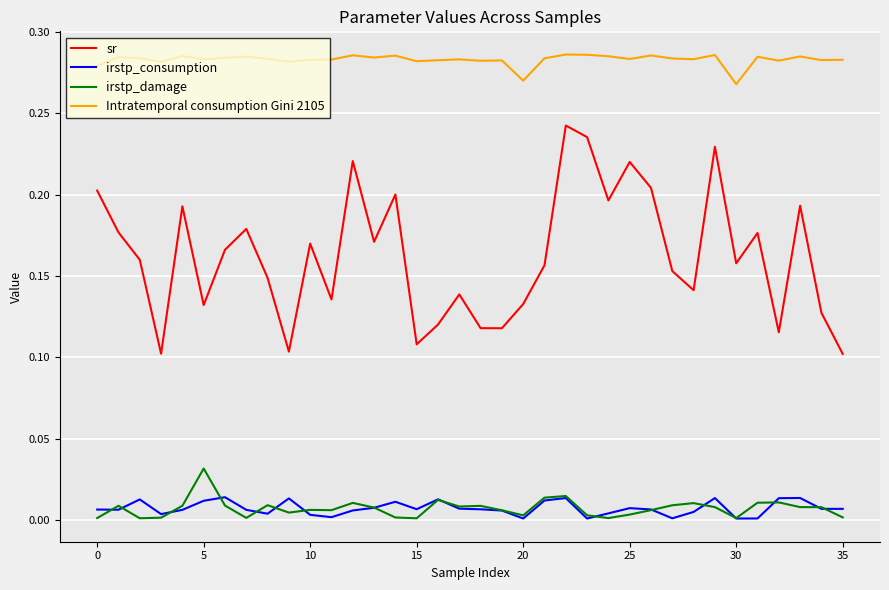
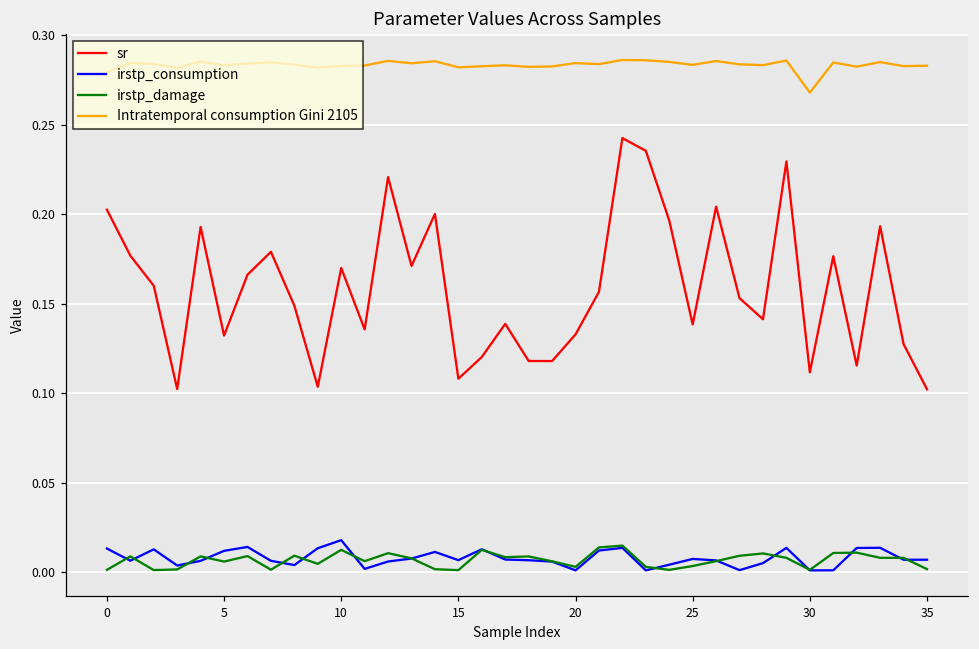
irstp_consumption, 0: 0.007 -> 0.013
irstp_damage, 5: 0.032 -> 0.006
irstp_consumption, 10: 0.003 -> 0.018
irstp_damage, 10: 0.006 -> 0.012
Intratemporal consumption Gini 2105, 20: 0.270 -> 0.284
sr, 25: 0.220 -> 0.138
sr, 30: 0.158 -> 0.112
